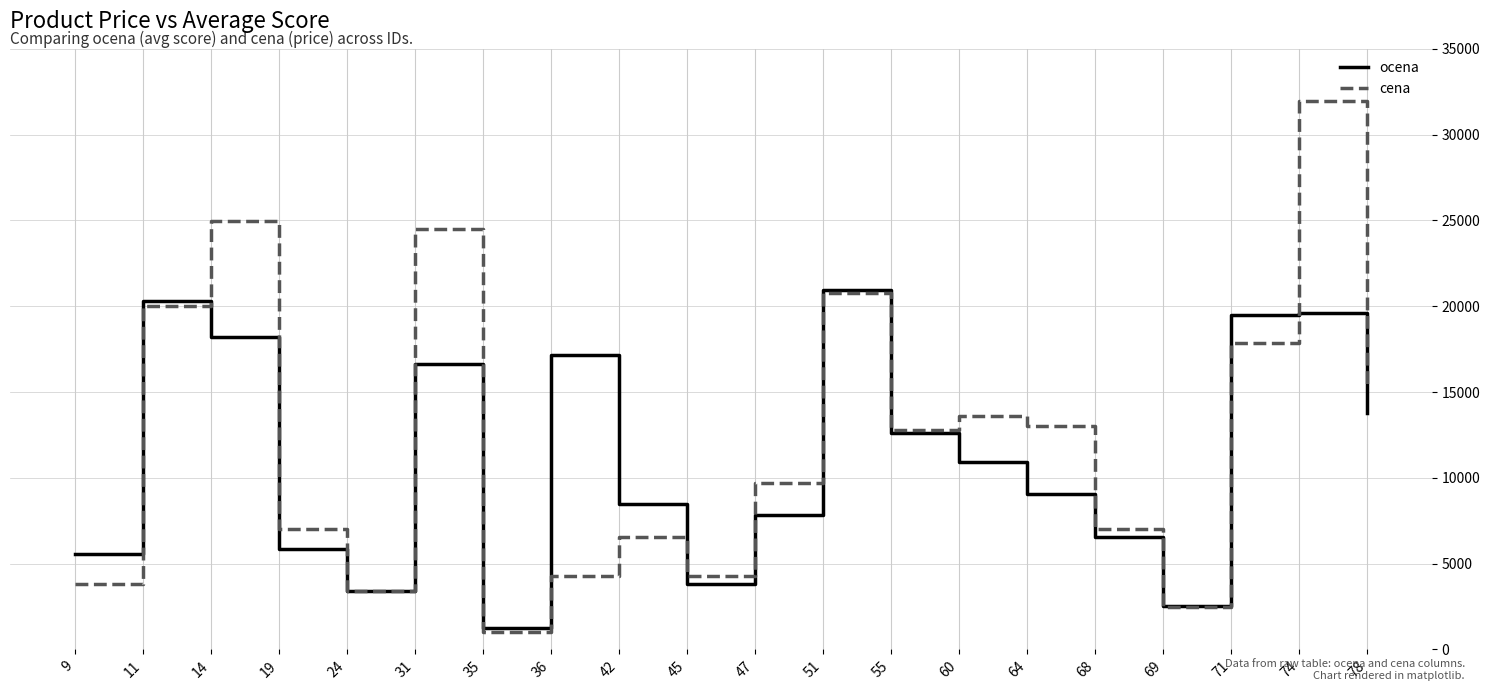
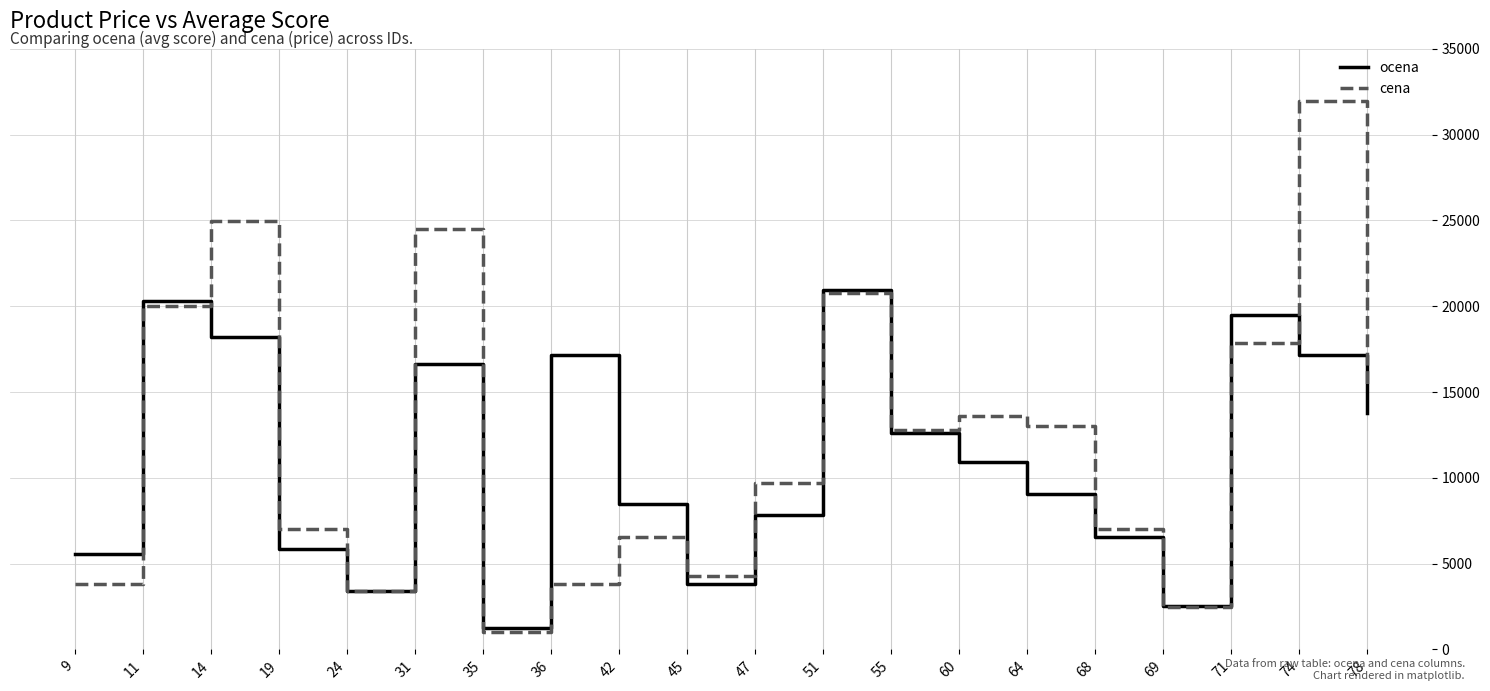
cena, 36: 4300 -> 3800
ocena, 74: 19600 -> 17100
